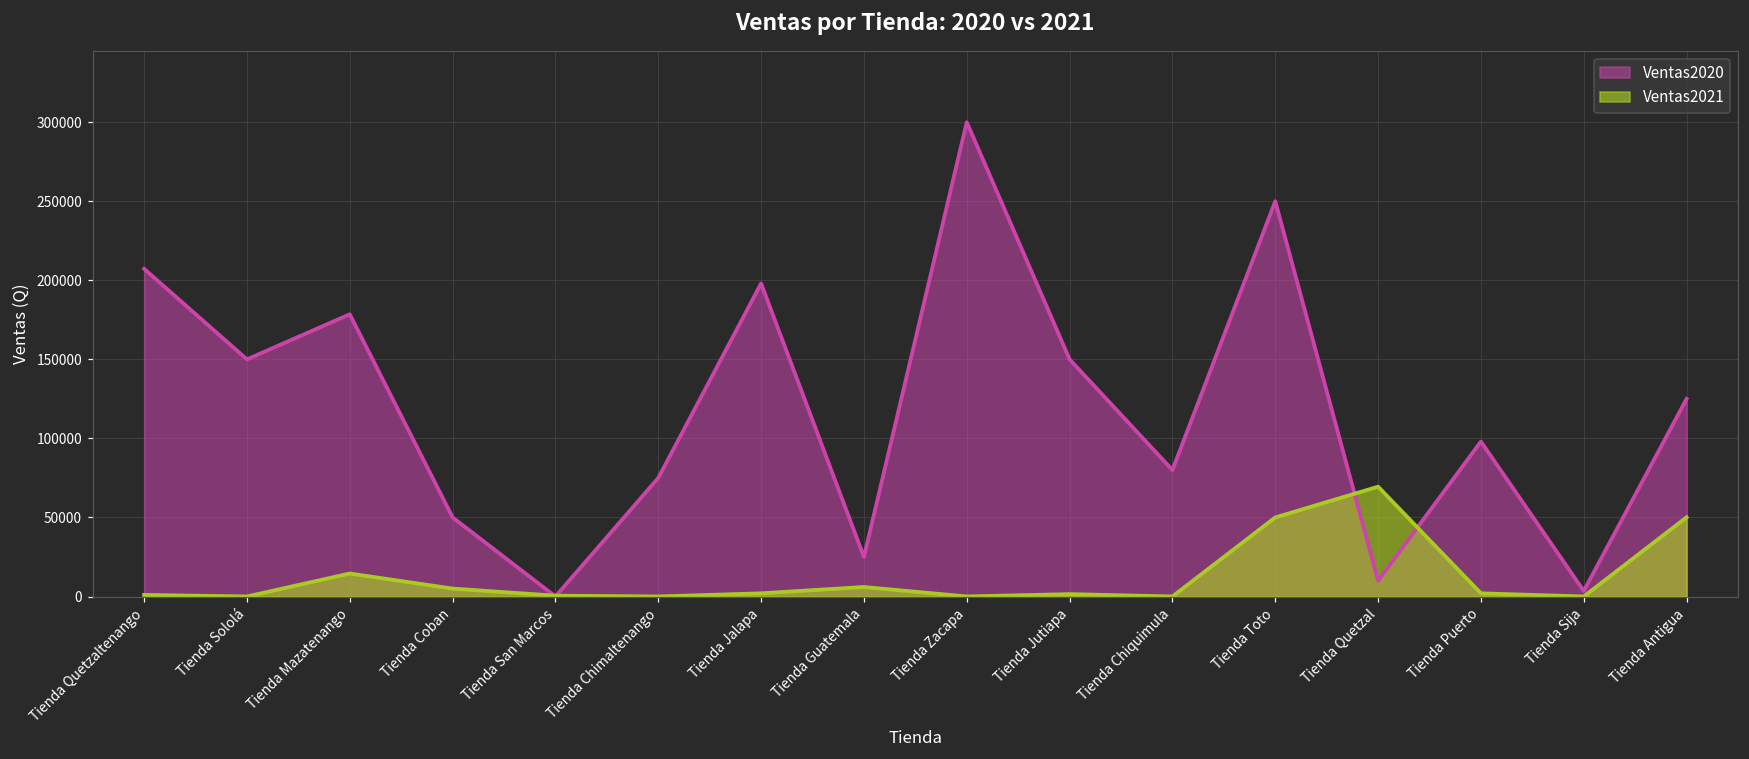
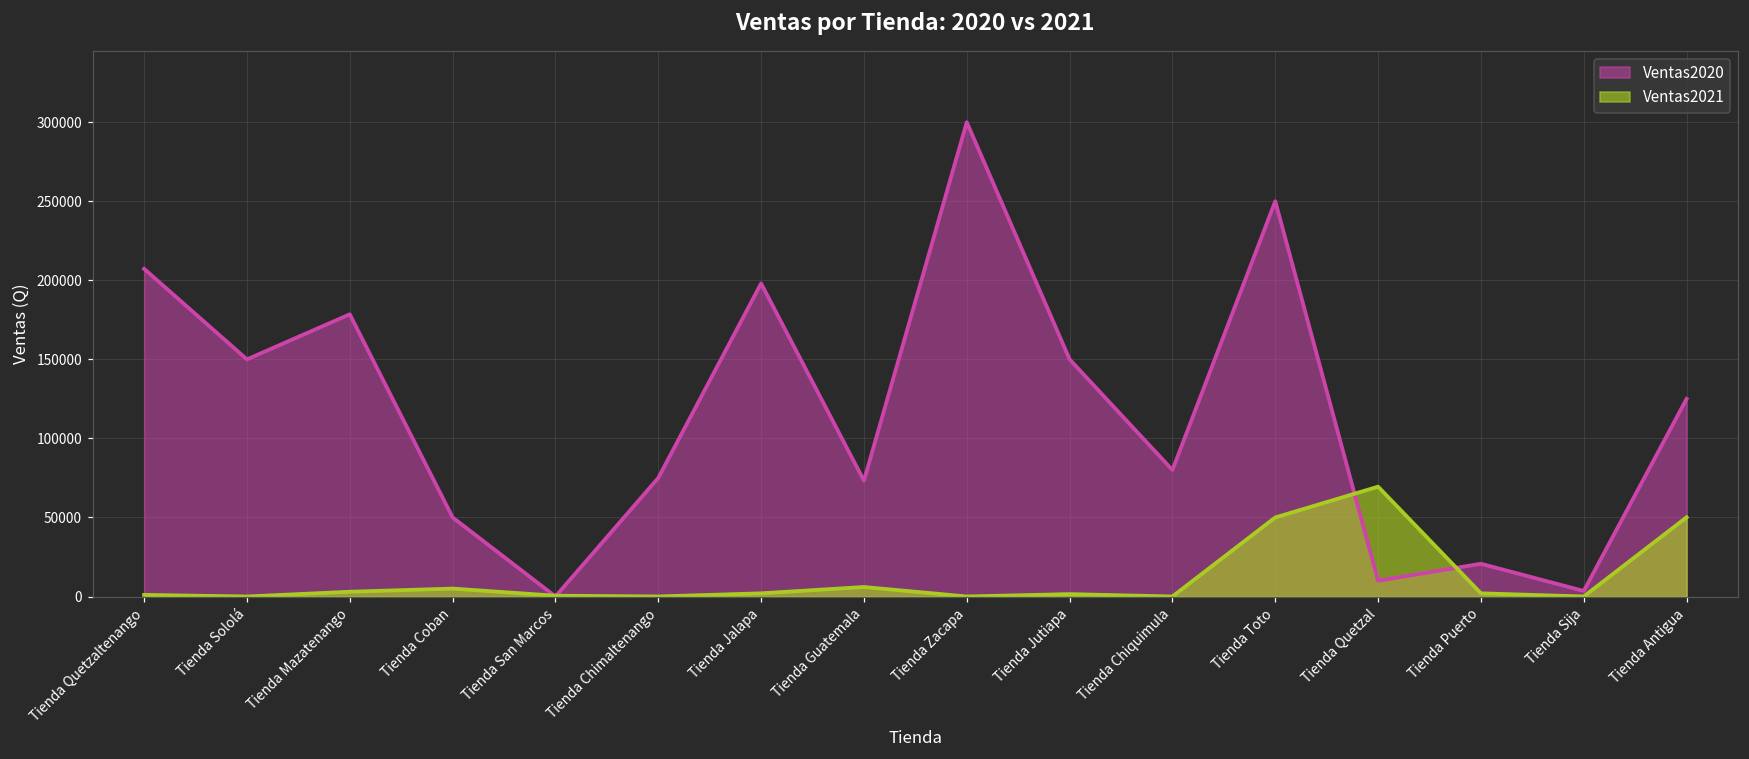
Ventas2021, Tienda Mazatenango: 15000 -> 3000
Ventas2020, Tienda Guatemala: 25000 -> 73000
Ventas2020, Tienda Puerto: 98000 -> 21000
